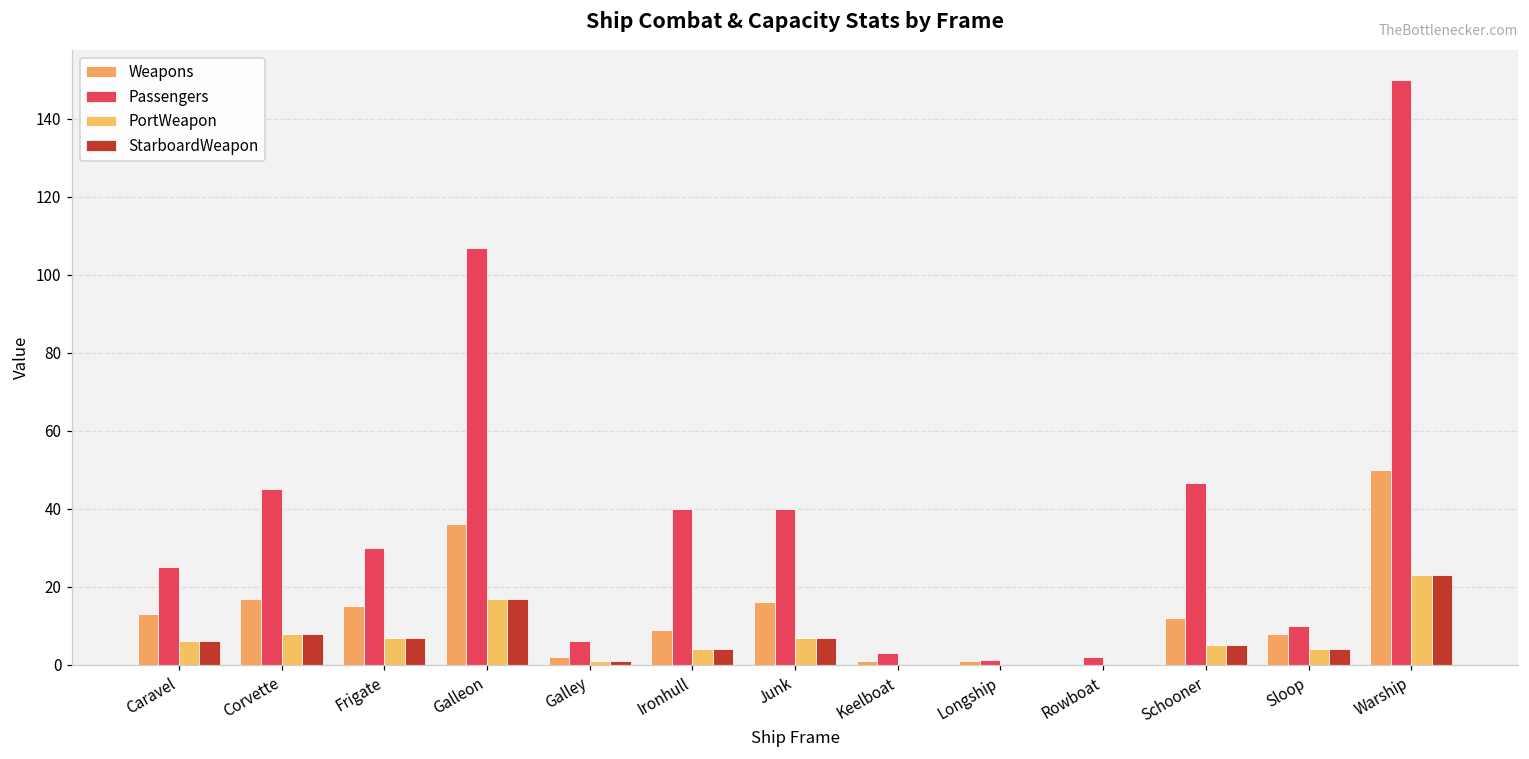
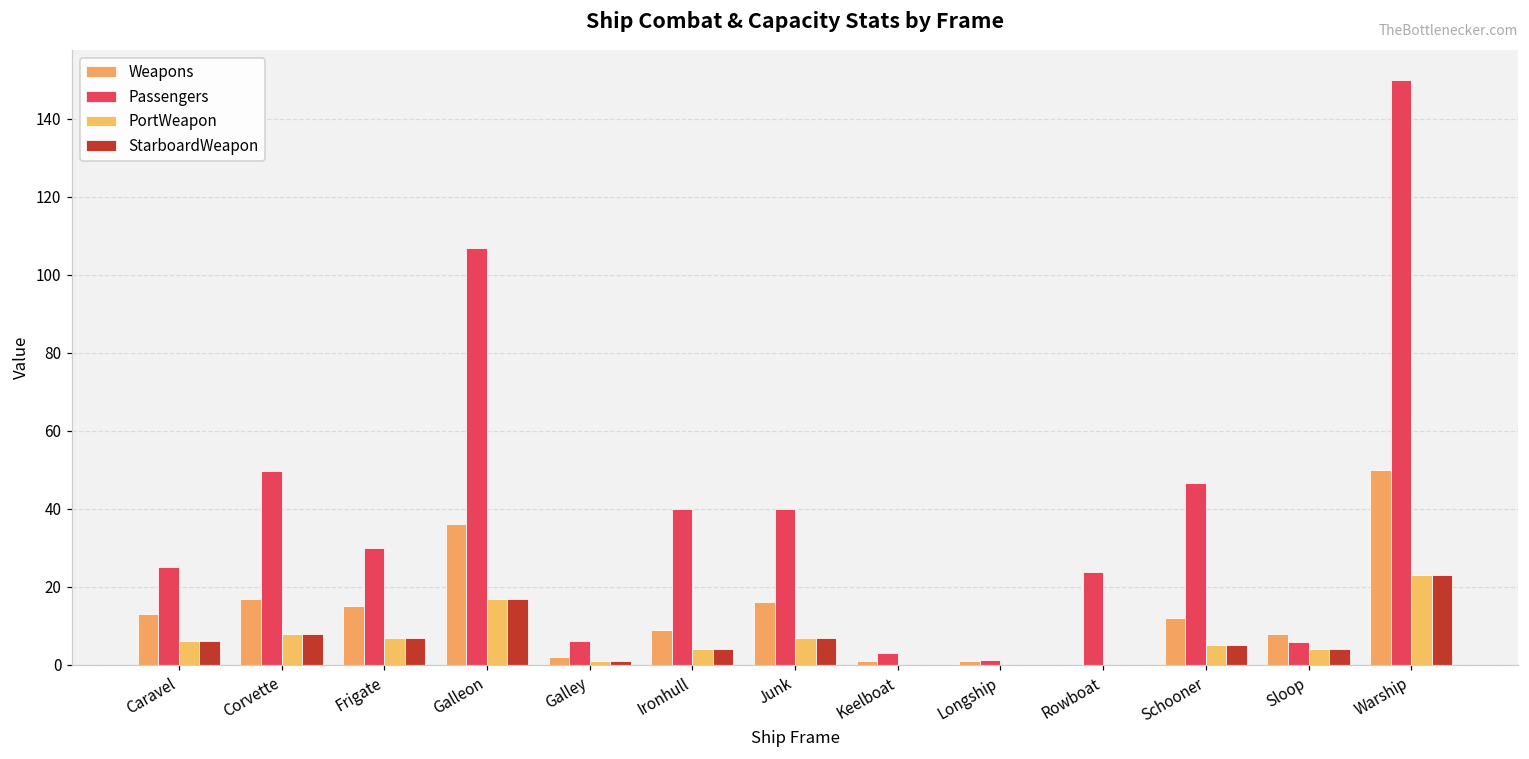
Passengers, Corvette: 45 -> 50
Passengers, Rowboat: 2 -> 24
Passengers, Sloop: 10 -> 6
